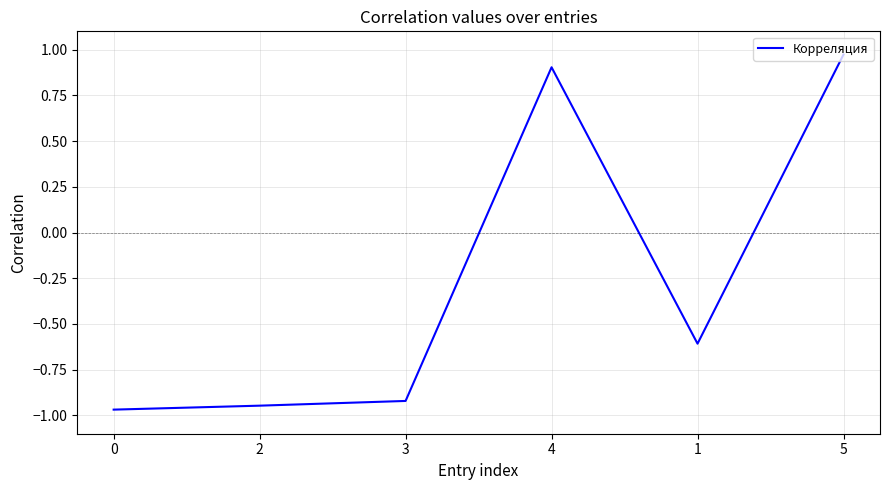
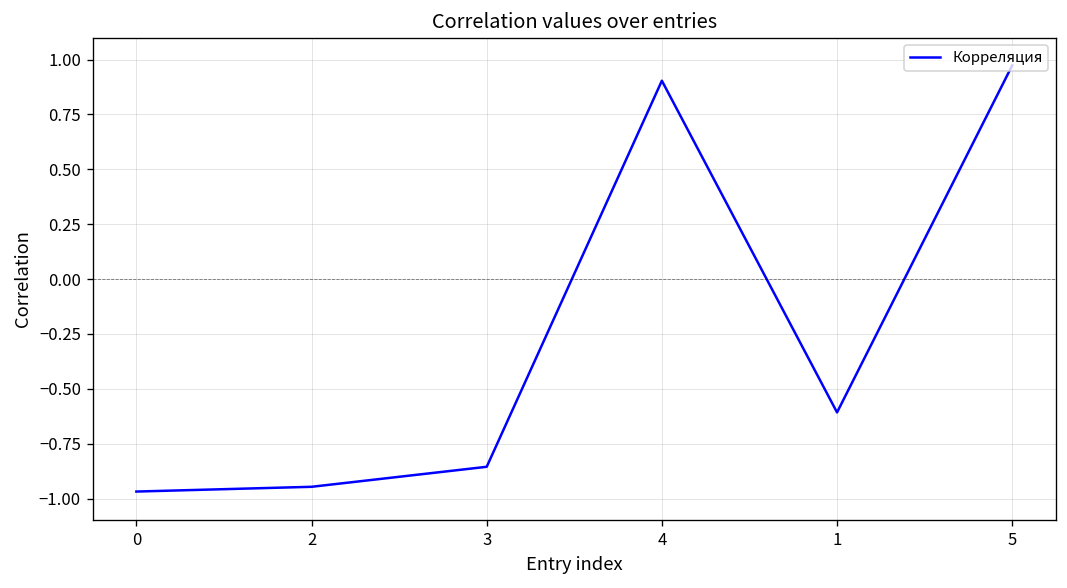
3: -0.92 -> -0.86
